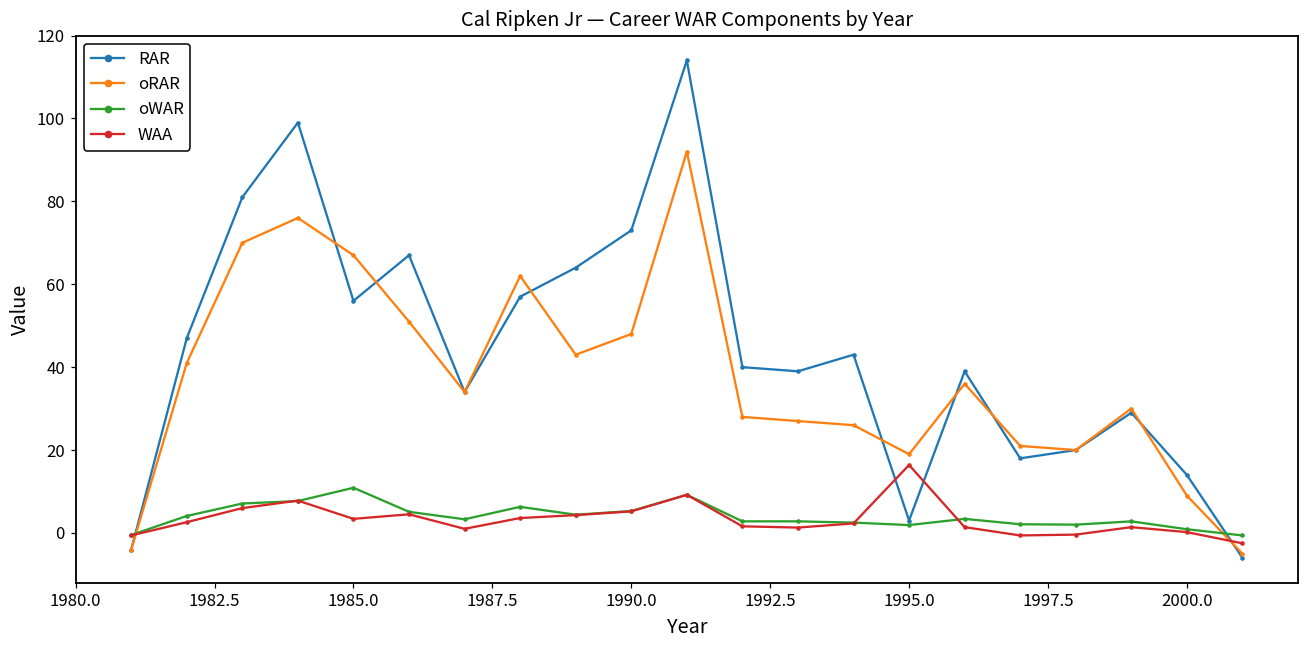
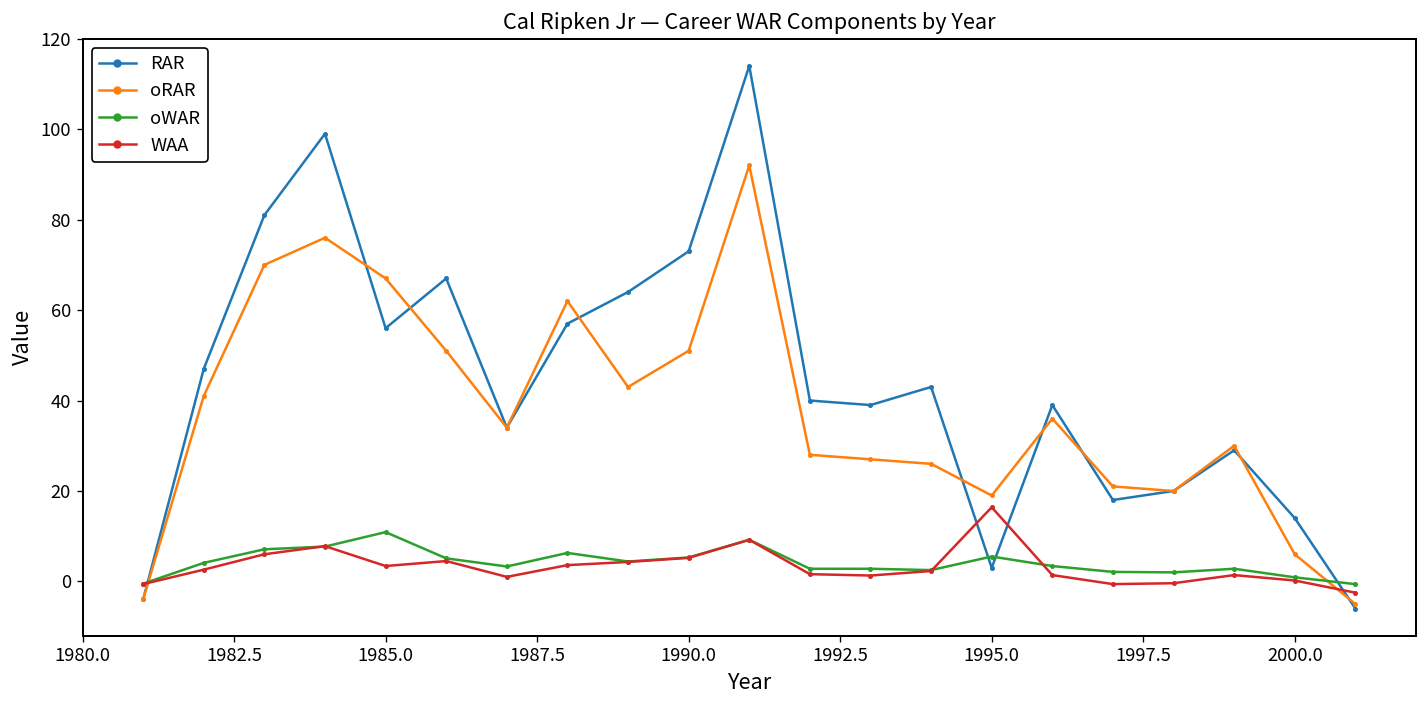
oRAR, 1990.0: 48 -> 51
oWAR, 1995.0: 2 -> 6
oRAR, 2000.0: 9 -> 6
